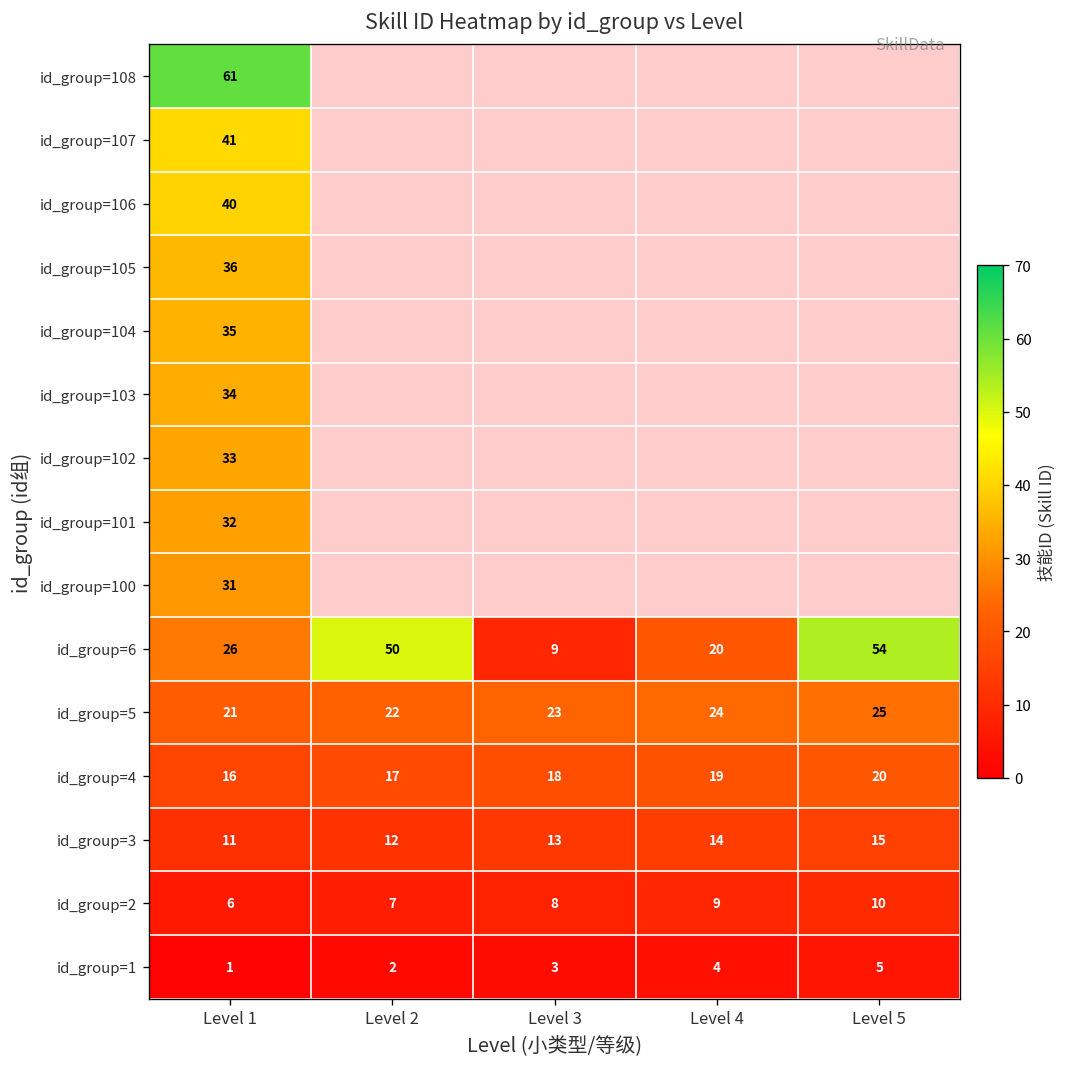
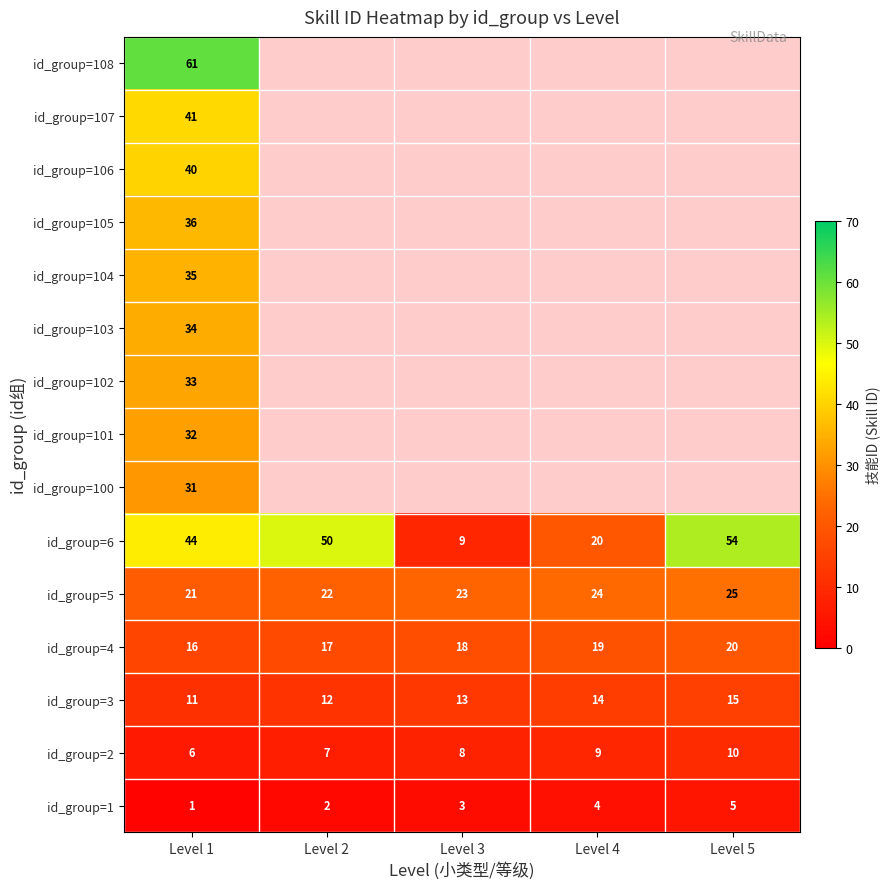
id_group=6, Level 1: 26 -> 44
